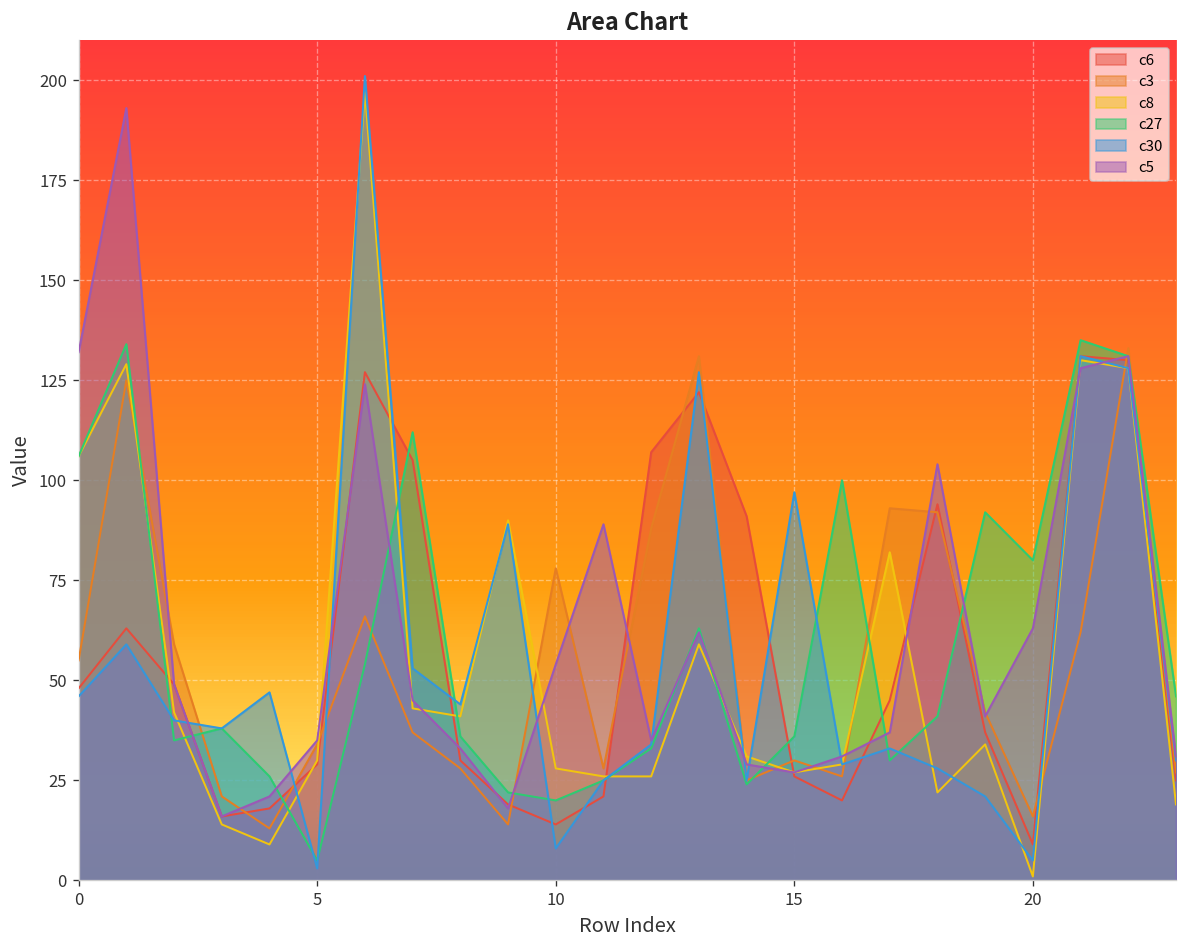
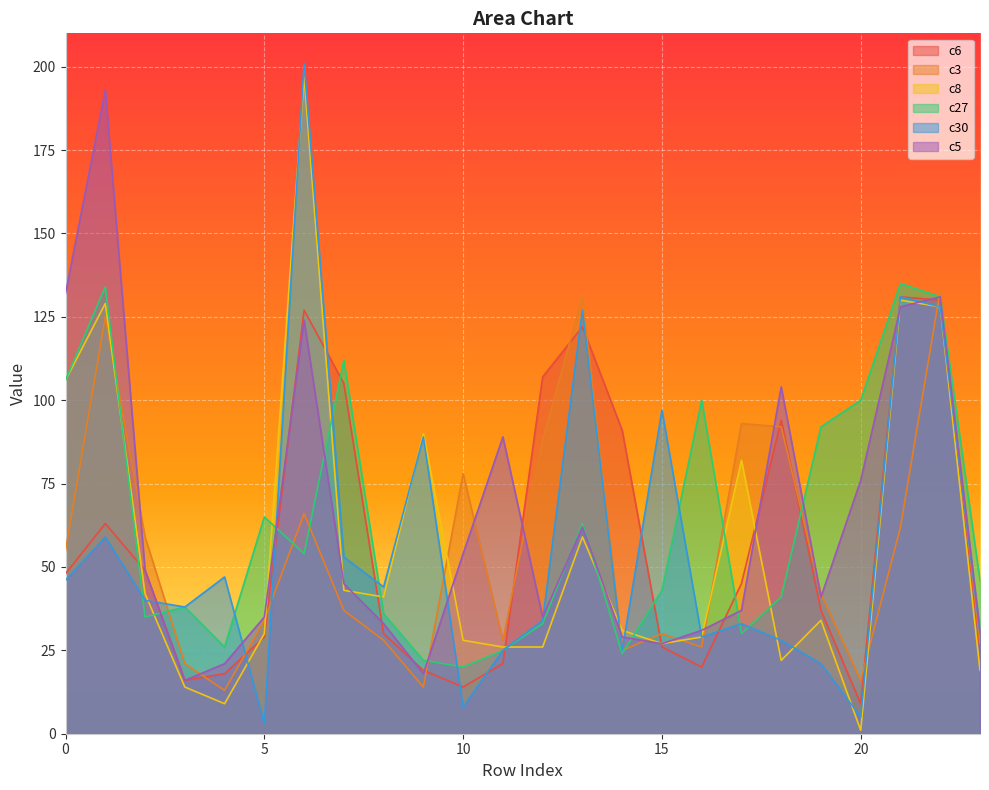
c27, 5: 5 -> 65
c27, 15: 36 -> 43
c27, 20: 80 -> 100
c5, 20: 63 -> 76
